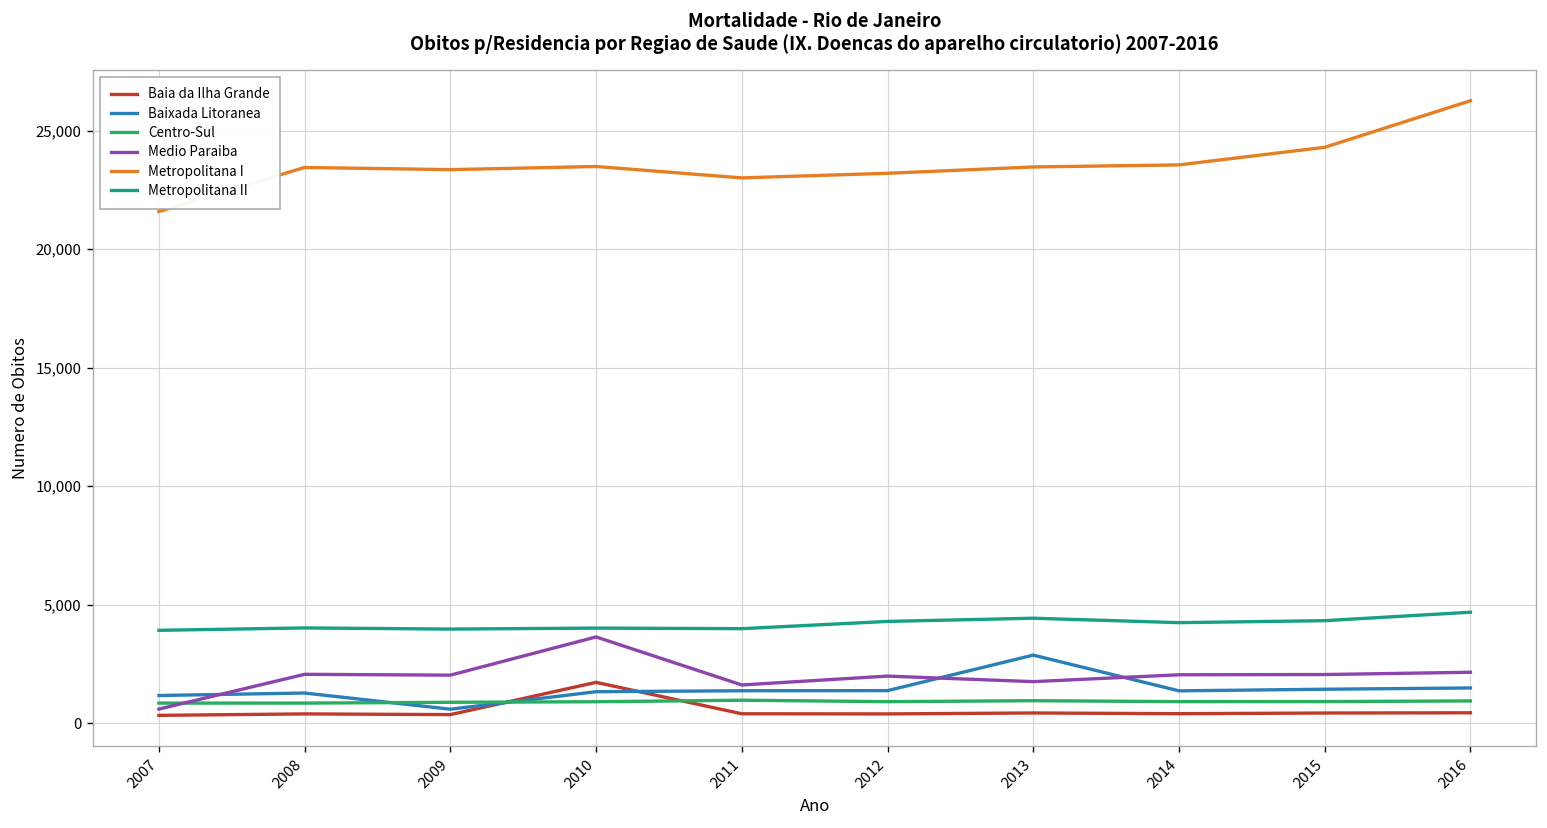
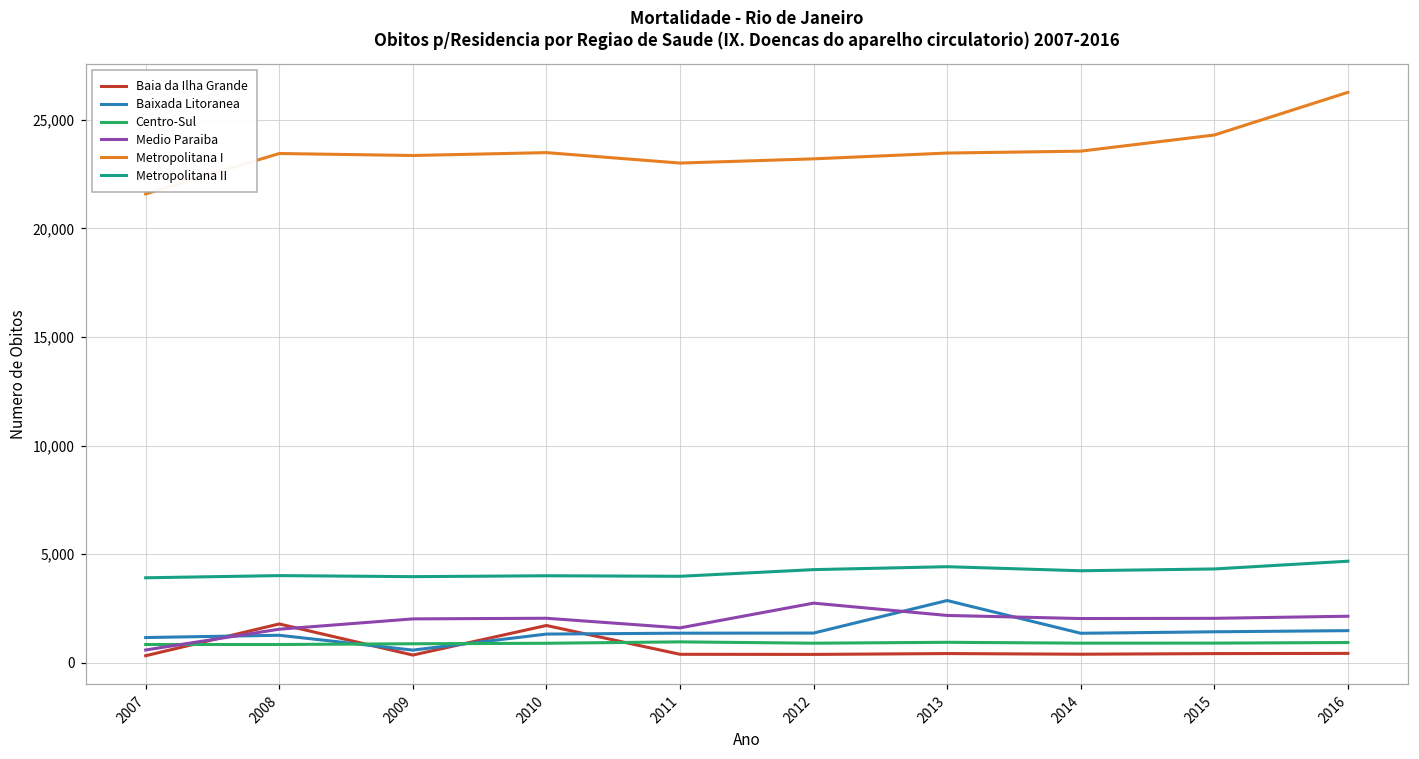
Baia da Ilha Grande, 2008: 400 -> 1,800
Medio Paraiba, 2008: 2,100 -> 1,500
Medio Paraiba, 2010: 3,600 -> 2,100
Medio Paraiba, 2012: 2,000 -> 2,700
Medio Paraiba, 2013: 1,800 -> 2,200
